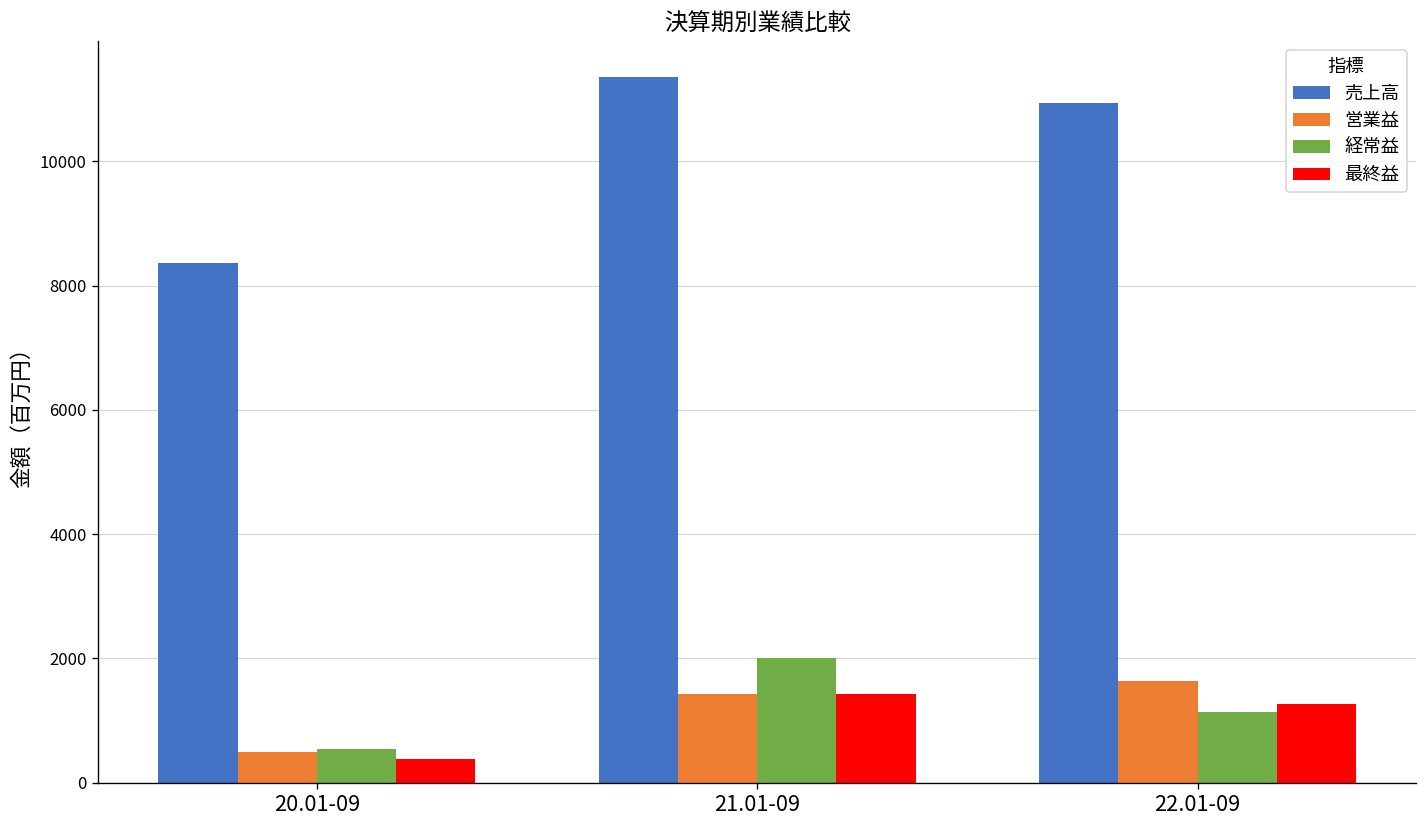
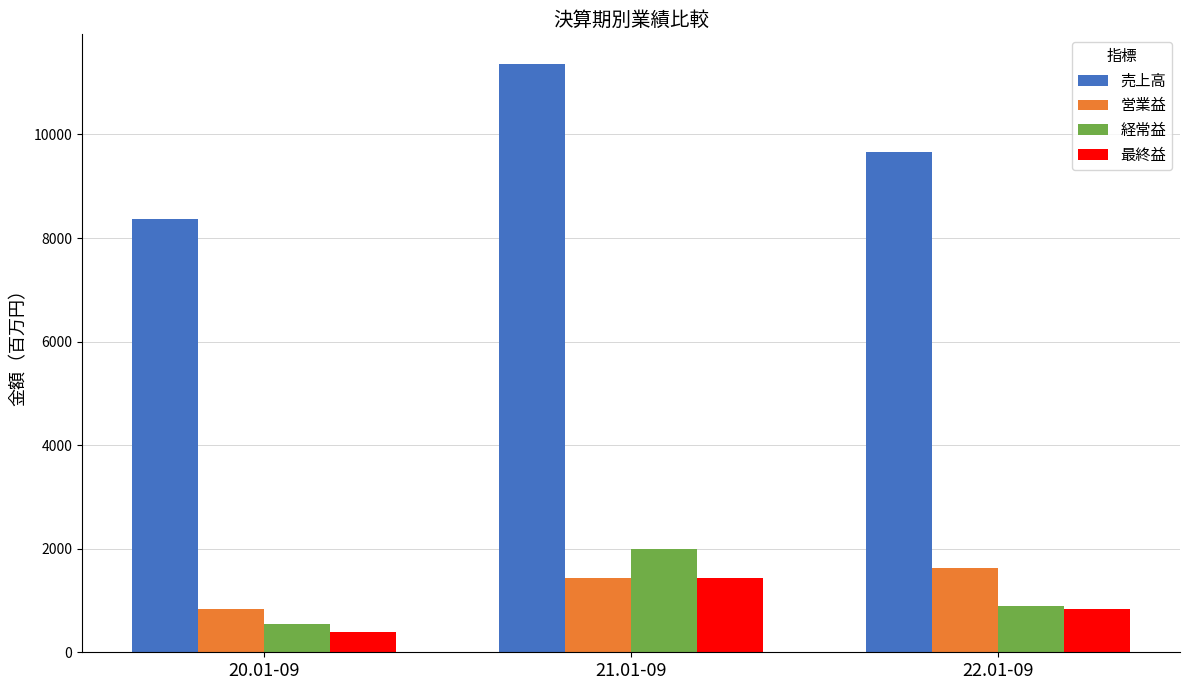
営業益, 20.01-09: 500 -> 800
売上高, 22.01-09: 10900 -> 9700
経常益, 22.01-09: 1100 -> 900
最終益, 22.01-09: 1300 -> 800
